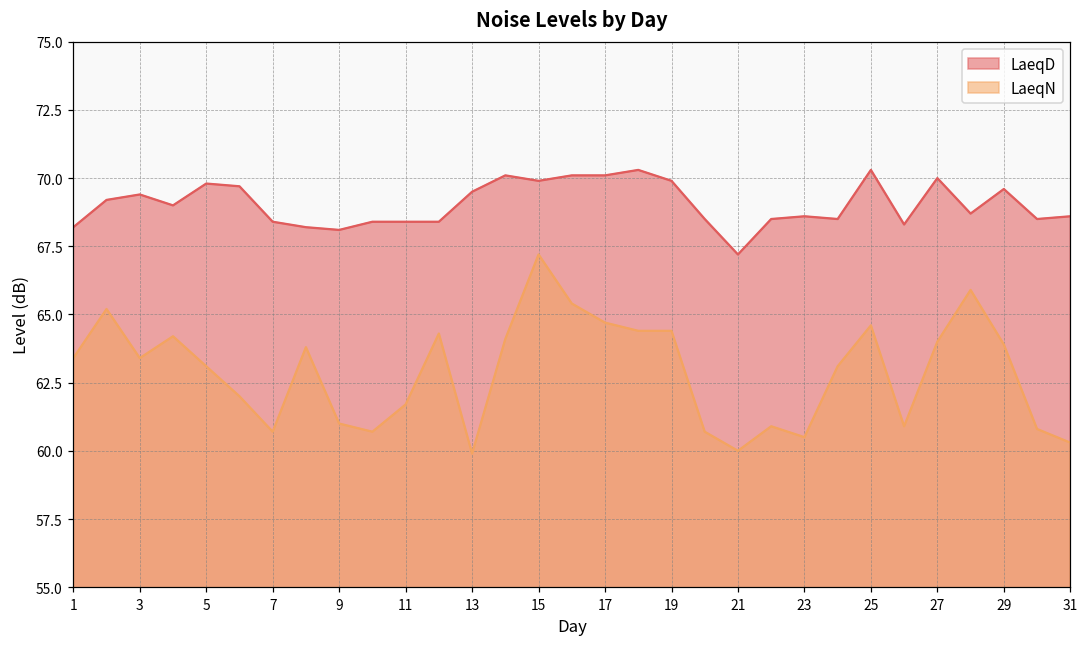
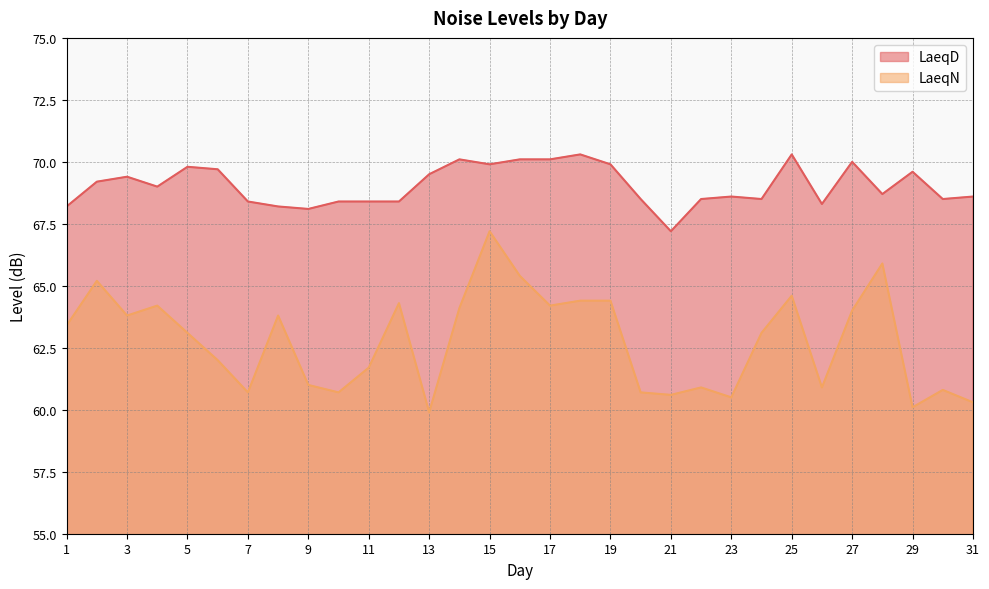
LaeqN, 3: 63.4 -> 63.8
LaeqN, 17: 64.7 -> 64.2
LaeqN, 21: 60.0 -> 60.6
LaeqN, 29: 63.9 -> 60.1
